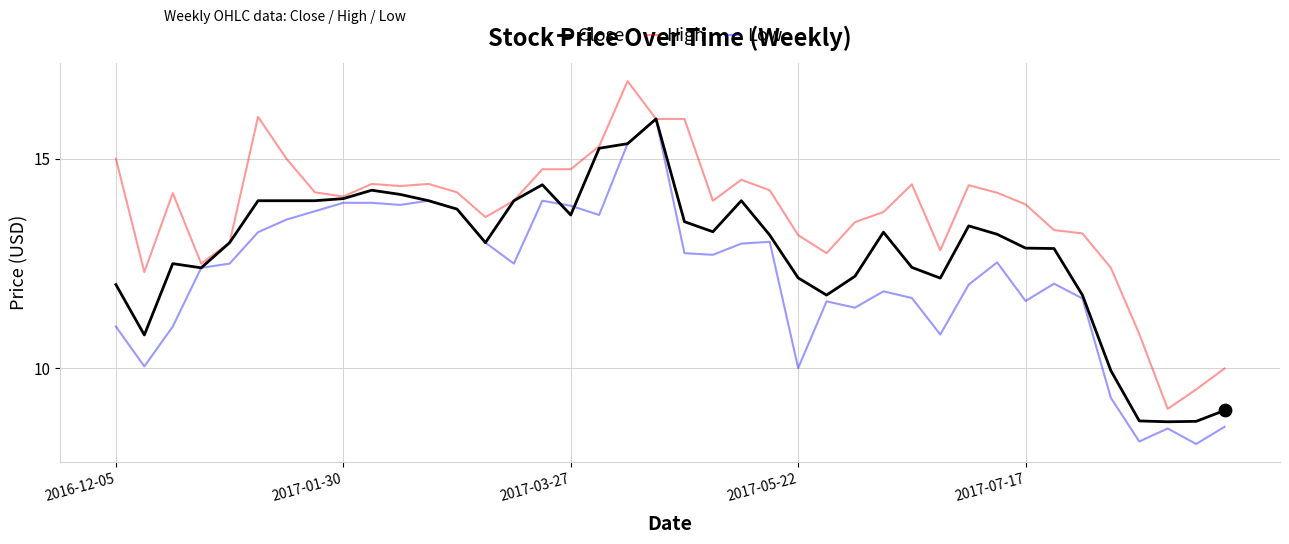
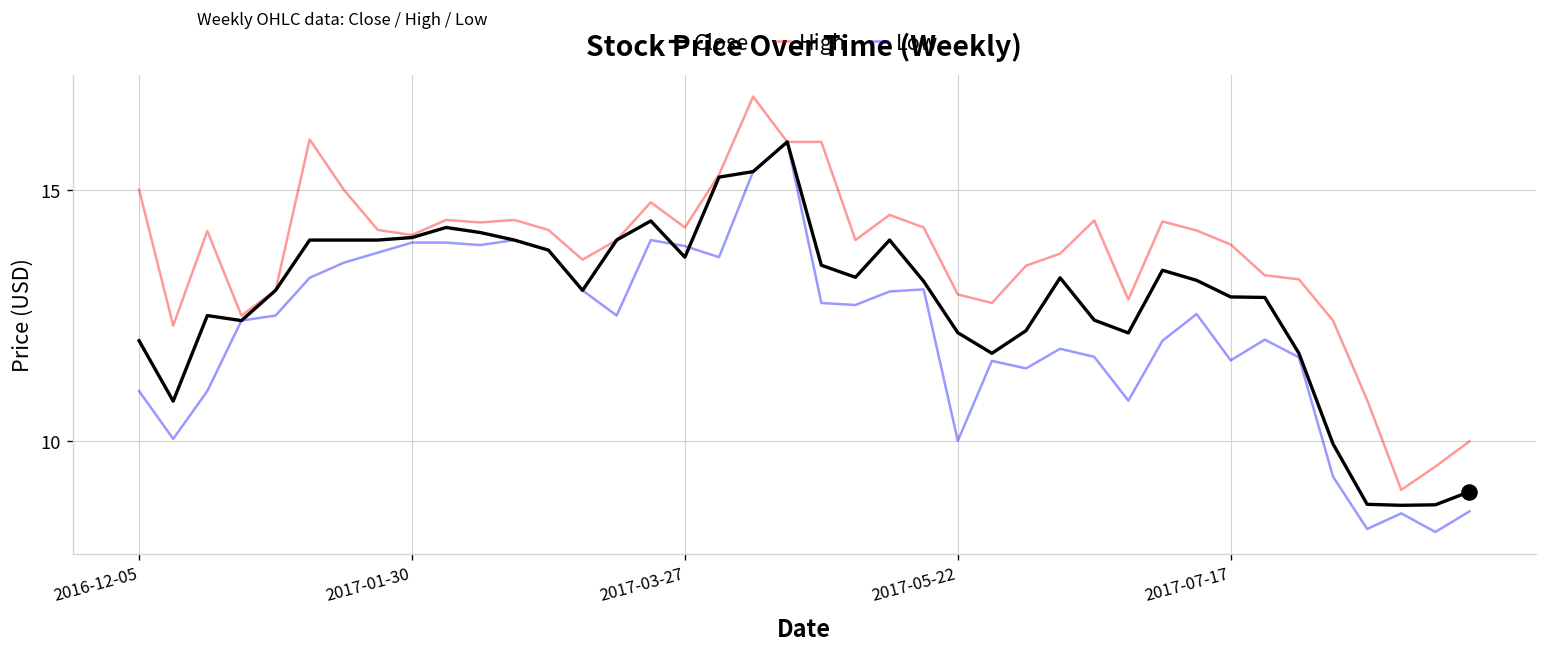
High, 2017-03-27: 14.8 -> 14.3
High, 2017-05-22: 13.2 -> 12.9
